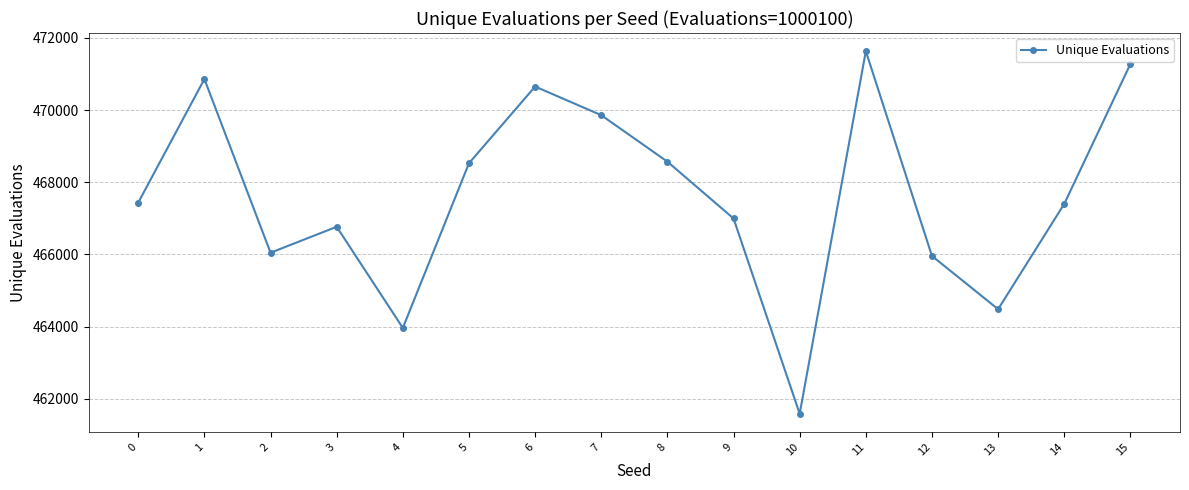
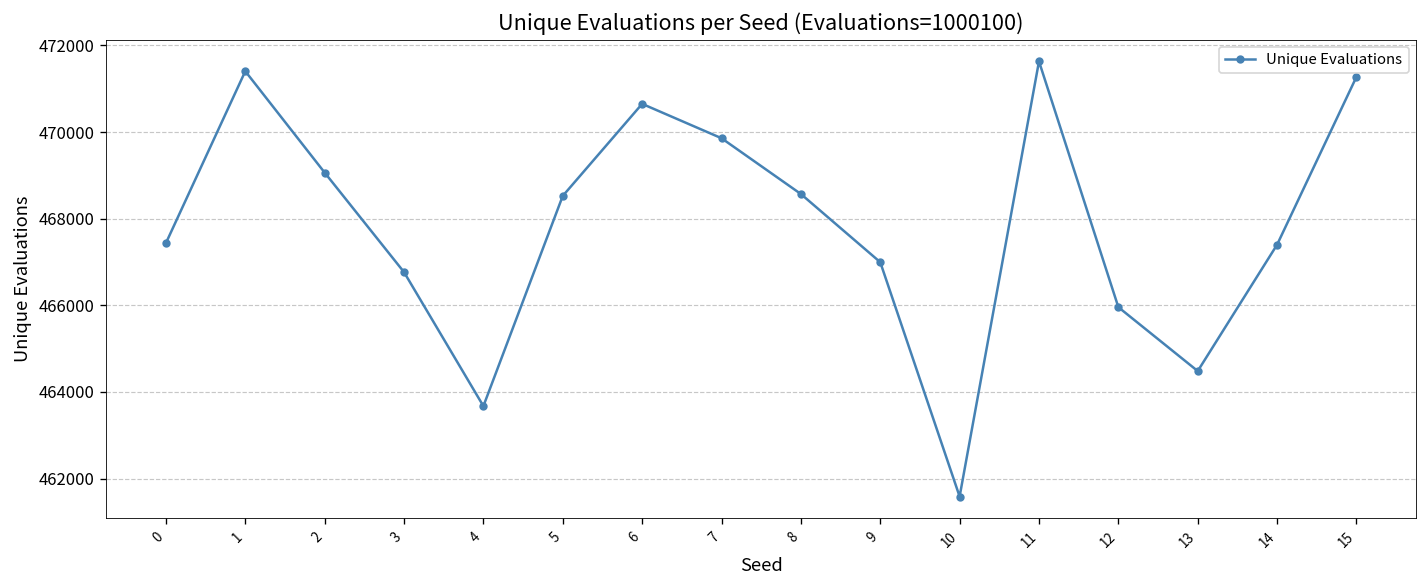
1: 470900 -> 471400
2: 466000 -> 469100
4: 464000 -> 463700
